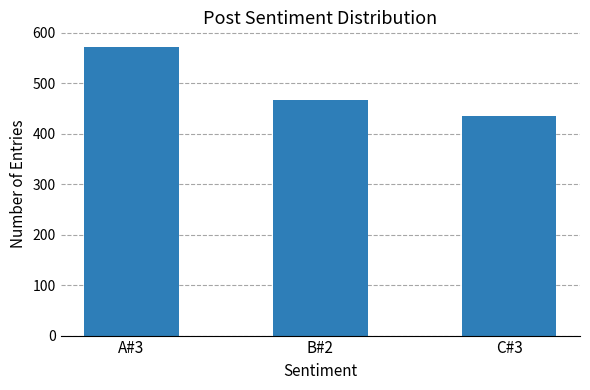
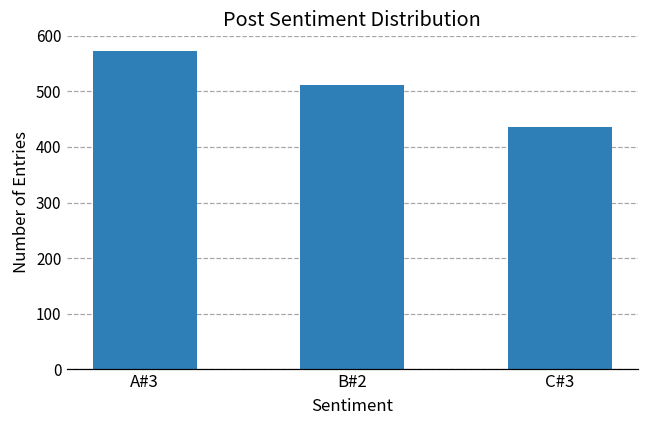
B#2: 470 -> 510
